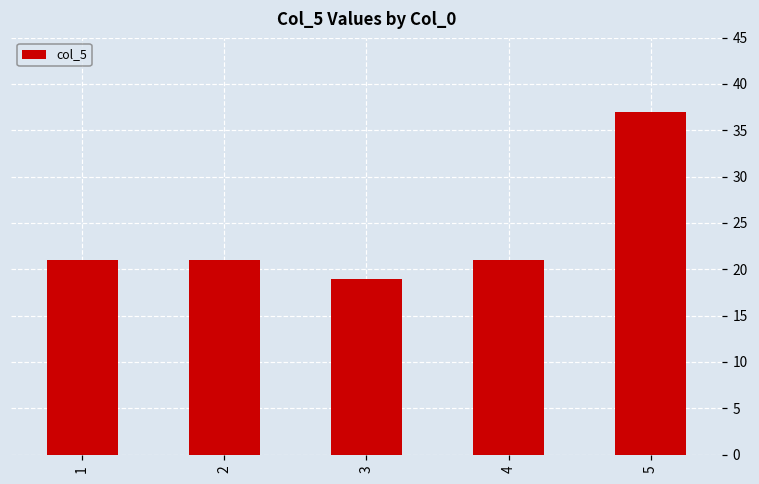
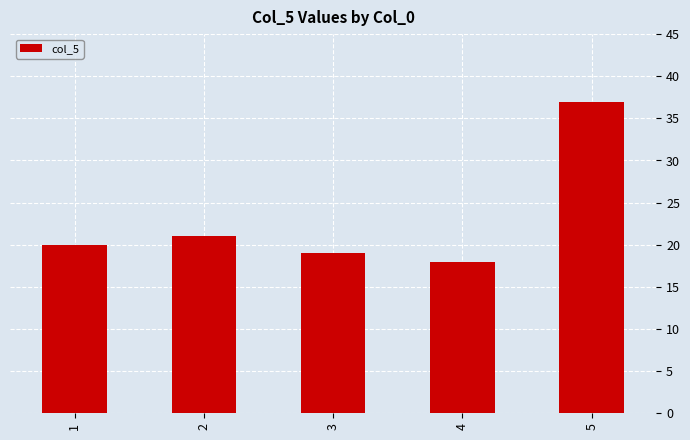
1: 21 -> 20
4: 21 -> 18
